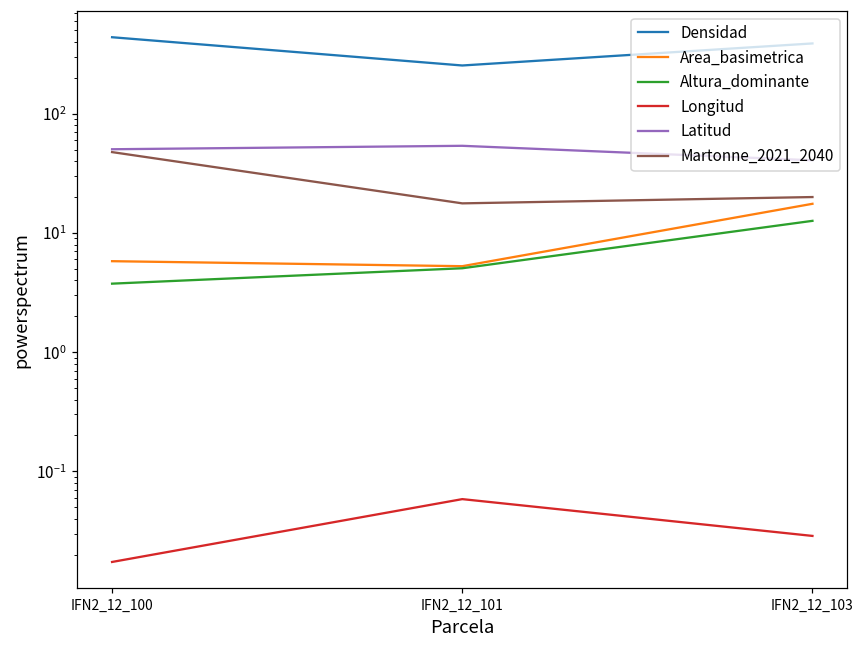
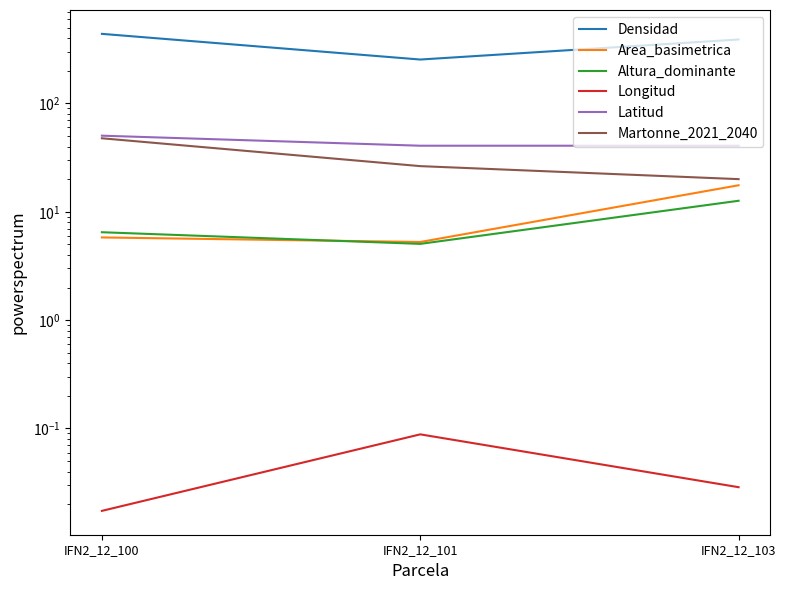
Altura_dominante, IFN2_12_100: 3.8 -> 6
Longitud, IFN2_12_101: 0.06 -> 0.09
Latitud, IFN2_12_101: 50 -> 41
Martonne_2021_2040, IFN2_12_101: 18 -> 26
